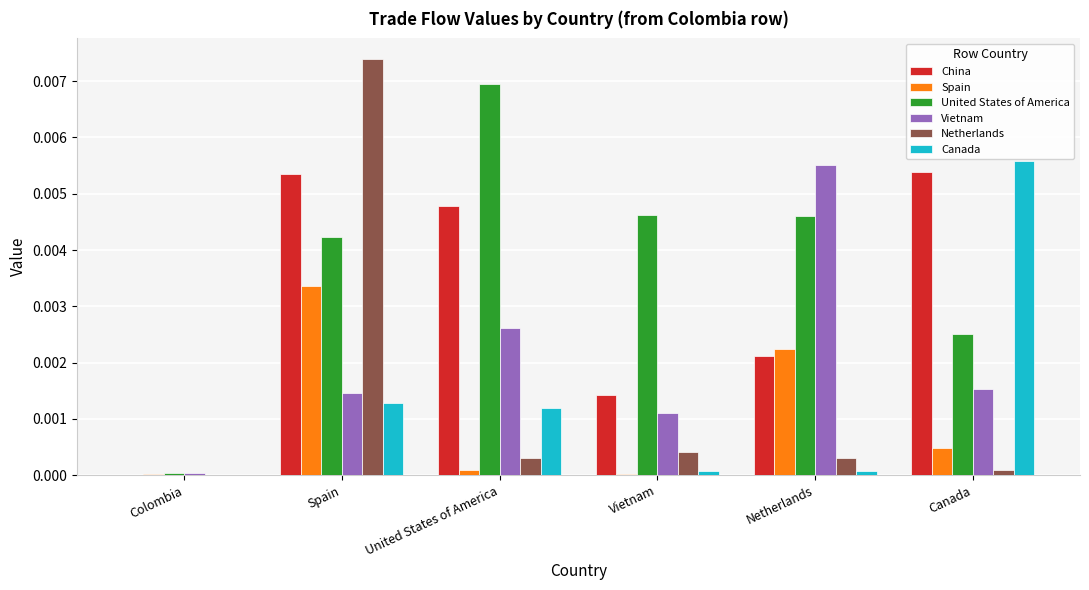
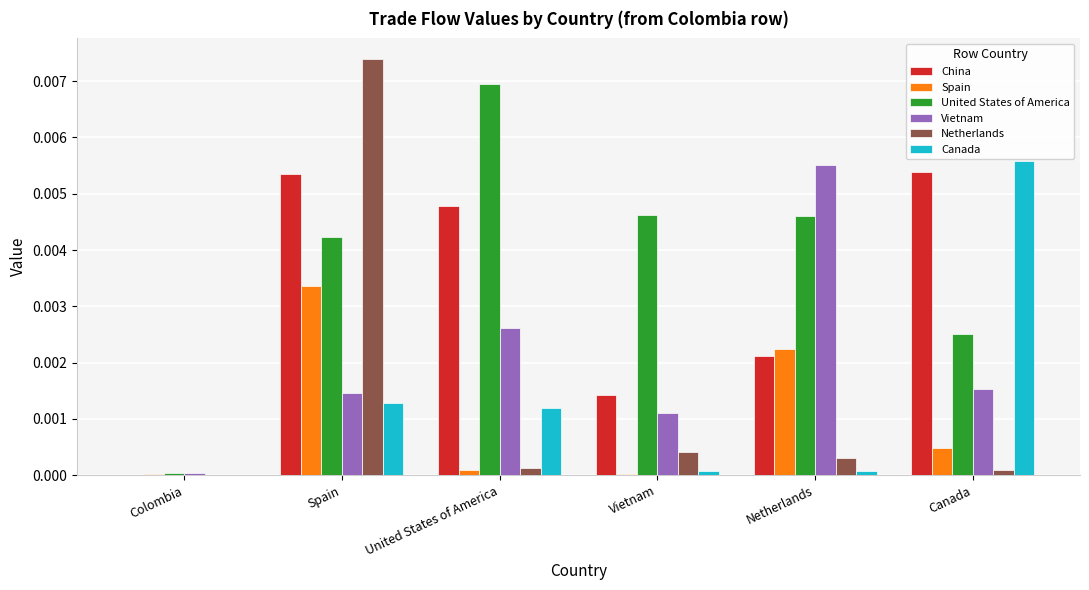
Netherlands, United States of America: 0.0003 -> 0.0001
